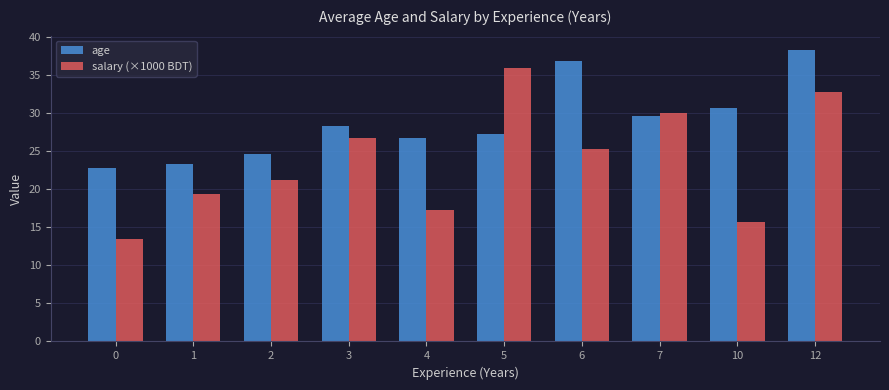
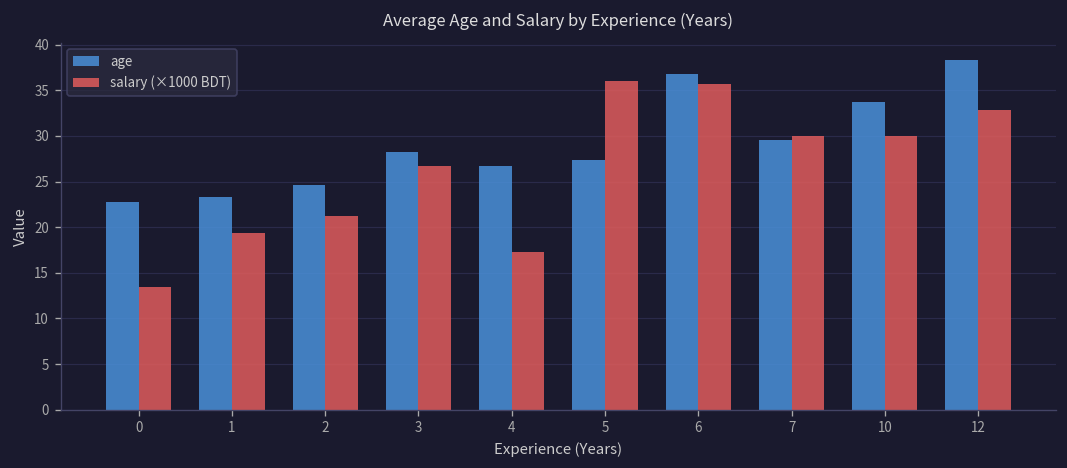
salary (×1000 BDT), 6: 25 -> 36
age, 10: 31 -> 34
salary (×1000 BDT), 10: 16 -> 30
